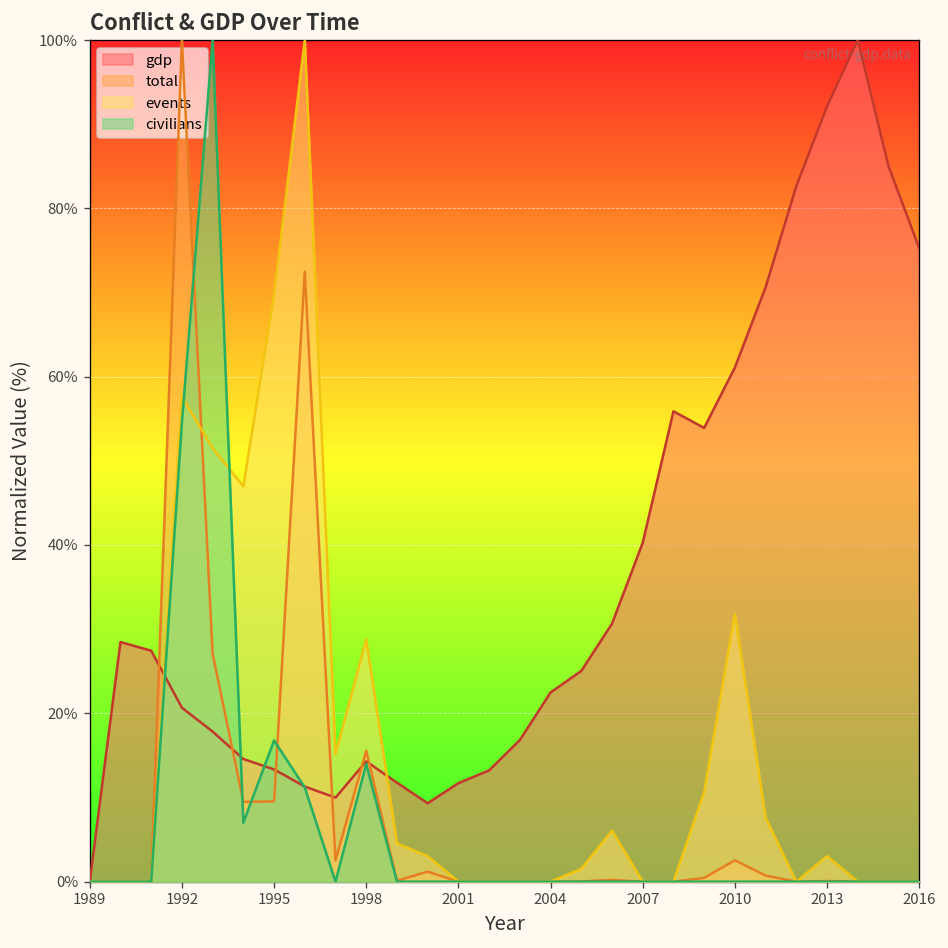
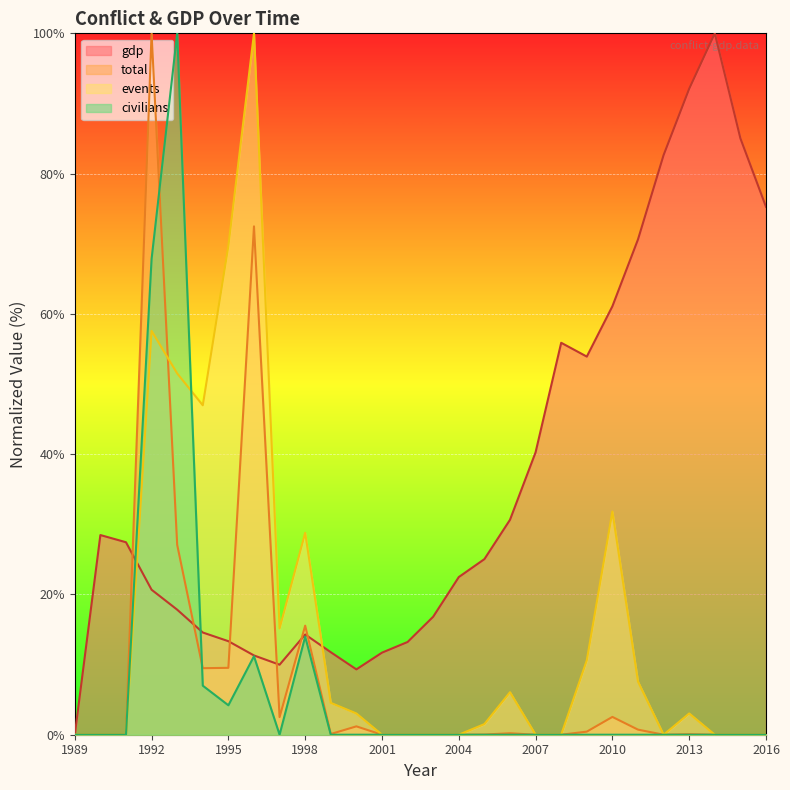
civilians, 1992: 55% -> 68%
civilians, 1995: 17% -> 4%
